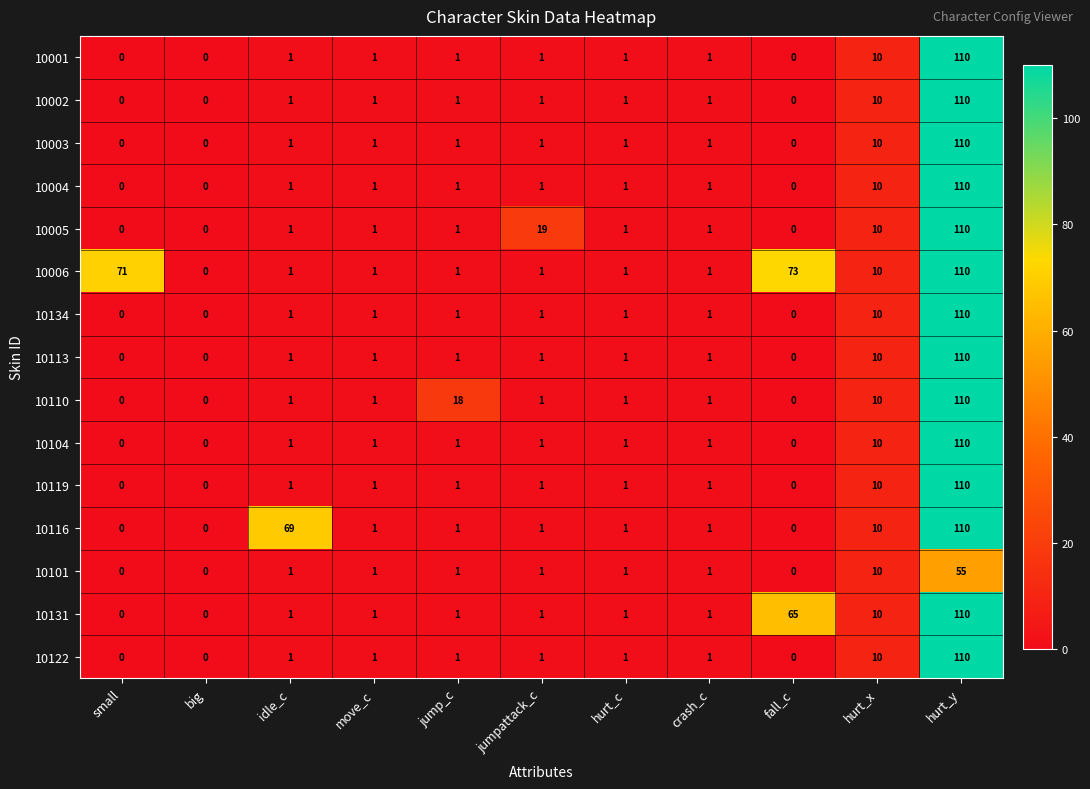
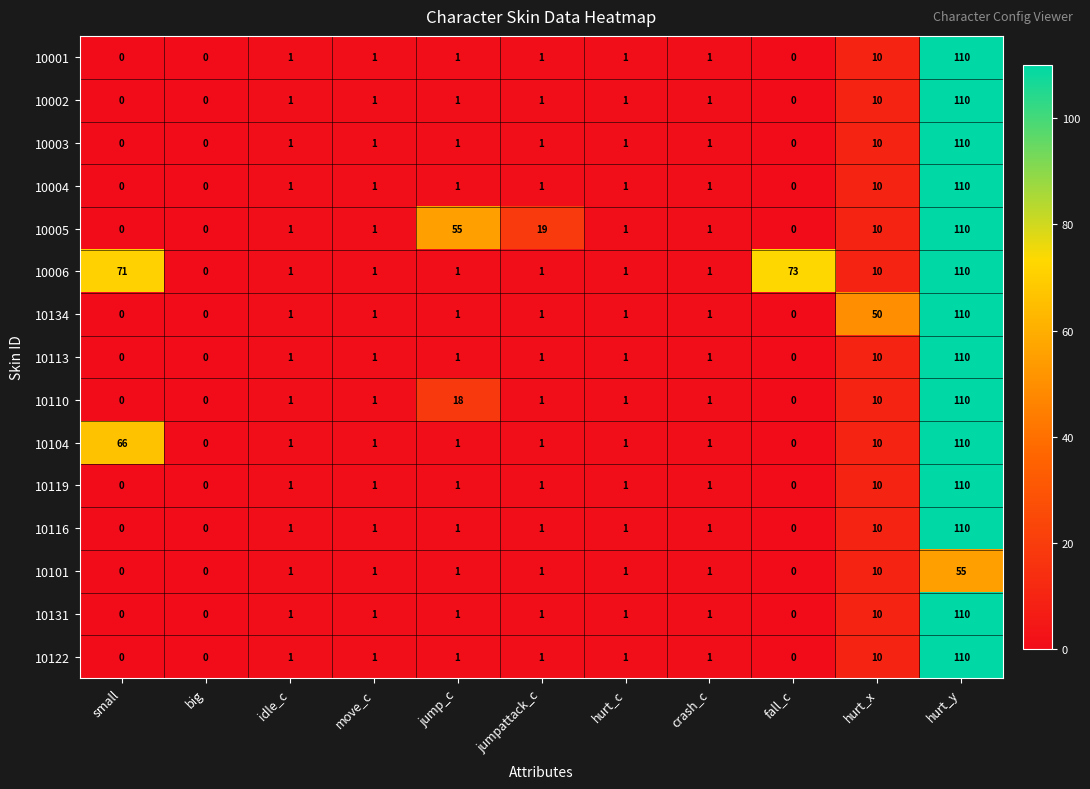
10005, jump_c: 1 -> 55
10134, hurt_x: 10 -> 50
10104, small: 0 -> 66
10116, idle_c: 69 -> 1
10131, fall_c: 65 -> 0
